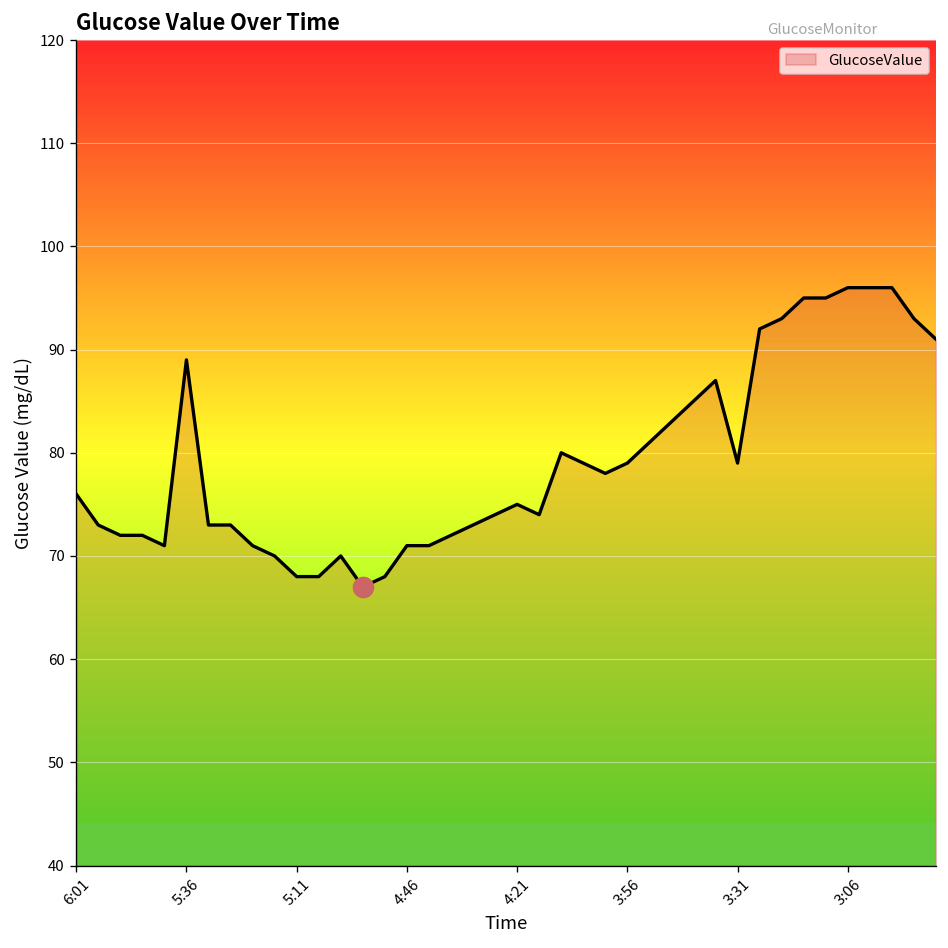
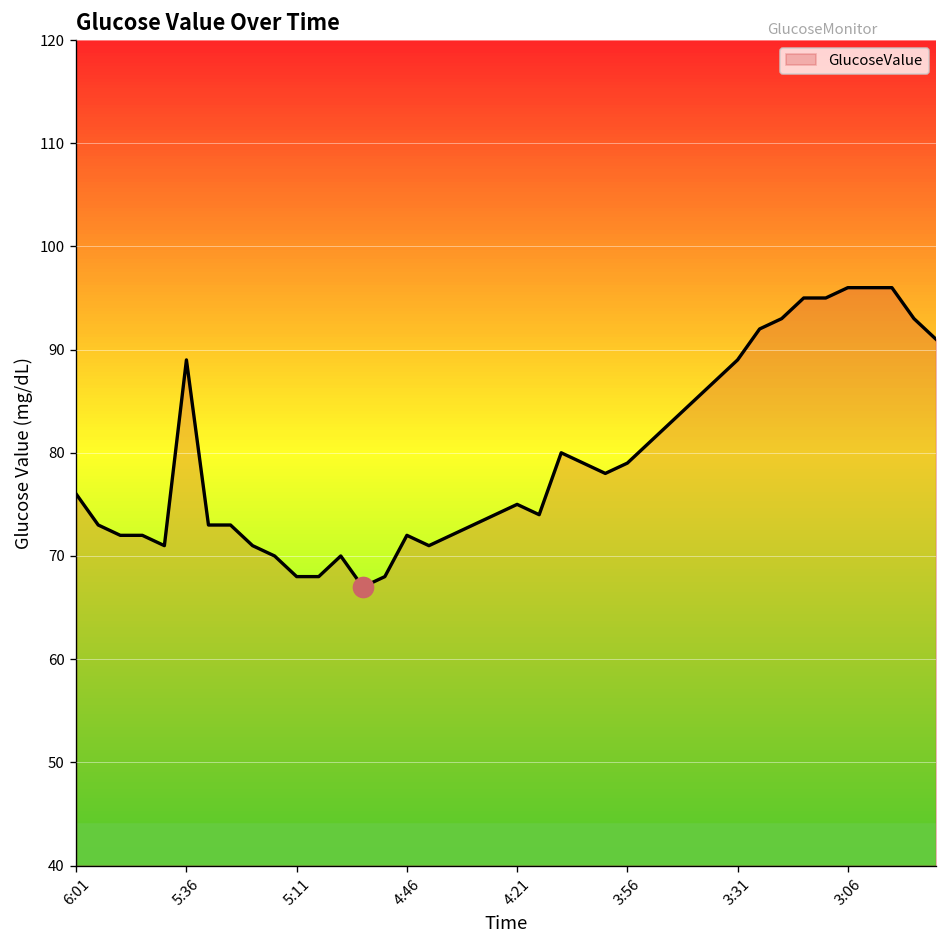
GlucoseValue, 4:46: 71 -> 72
GlucoseValue, 3:31: 79 -> 89
